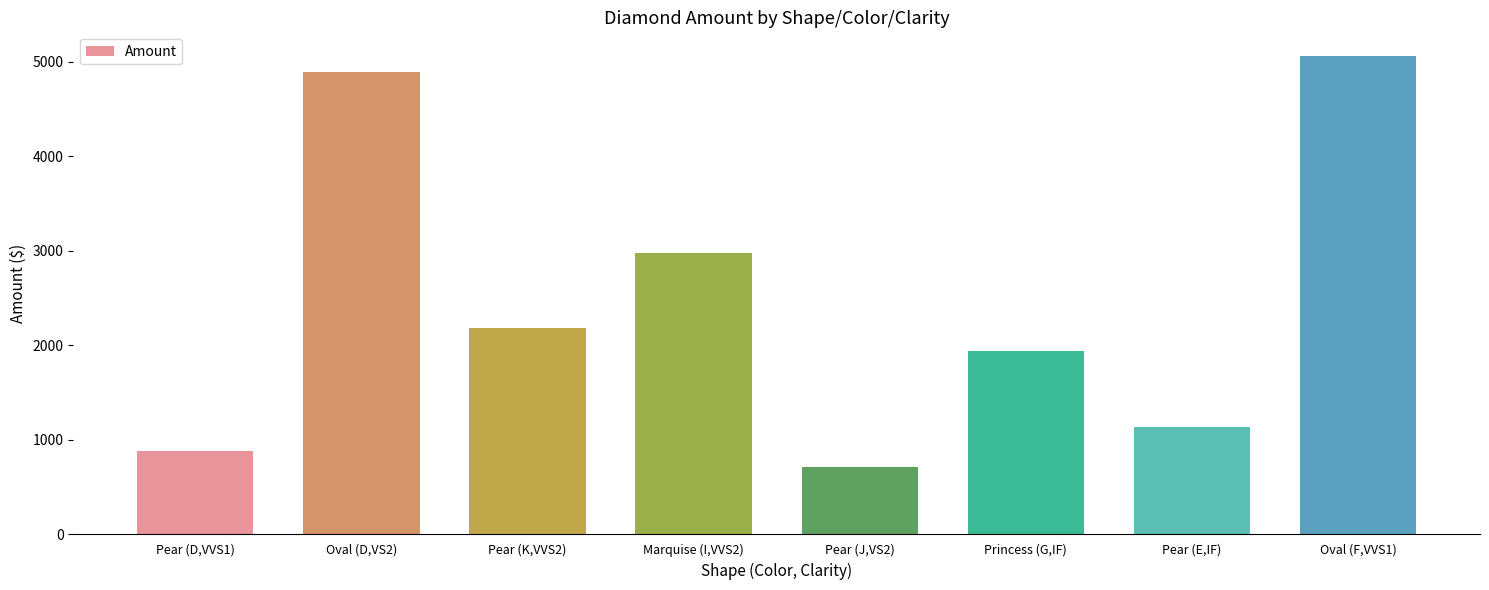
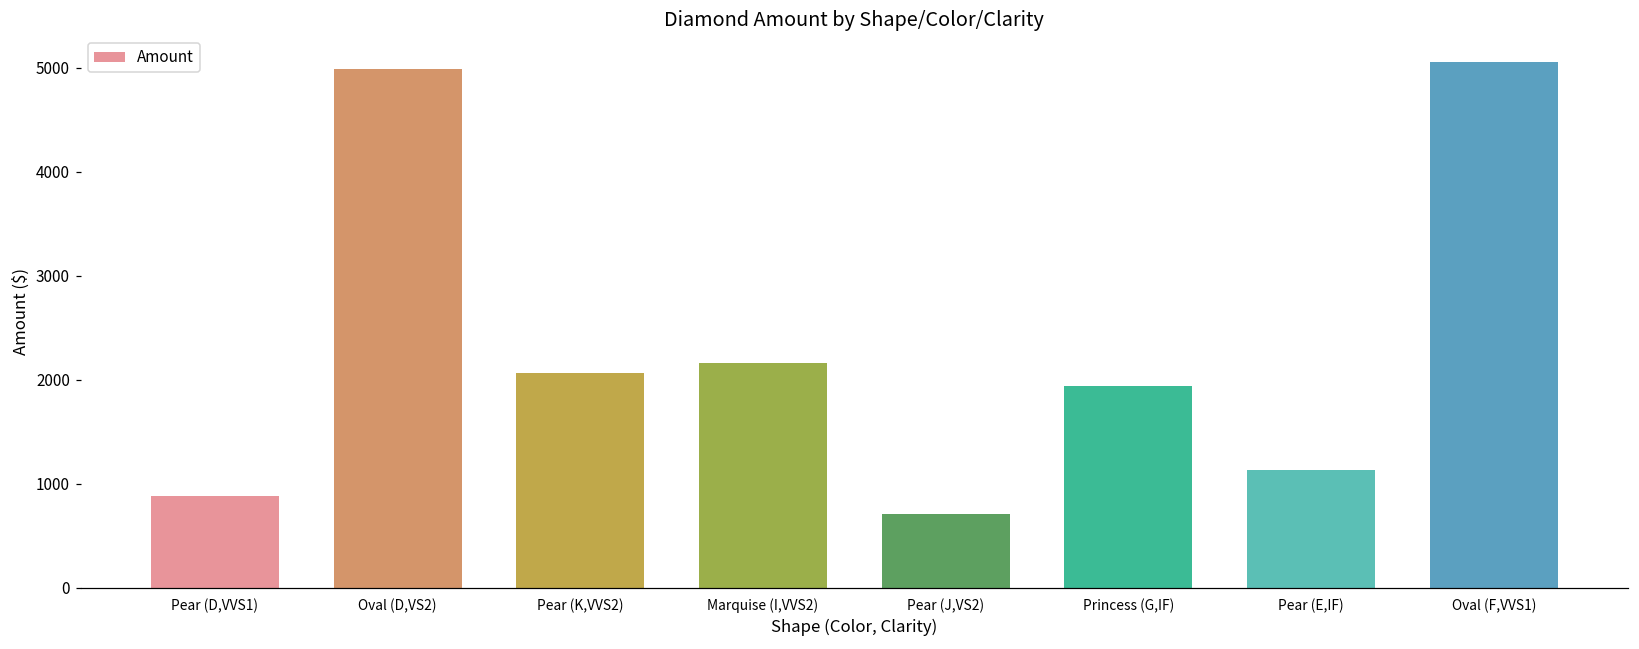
Oval (D,VS2): 4900 -> 5000
Pear (K,VVS2): 2200 -> 2100
Marquise (I,VVS2): 3000 -> 2200
